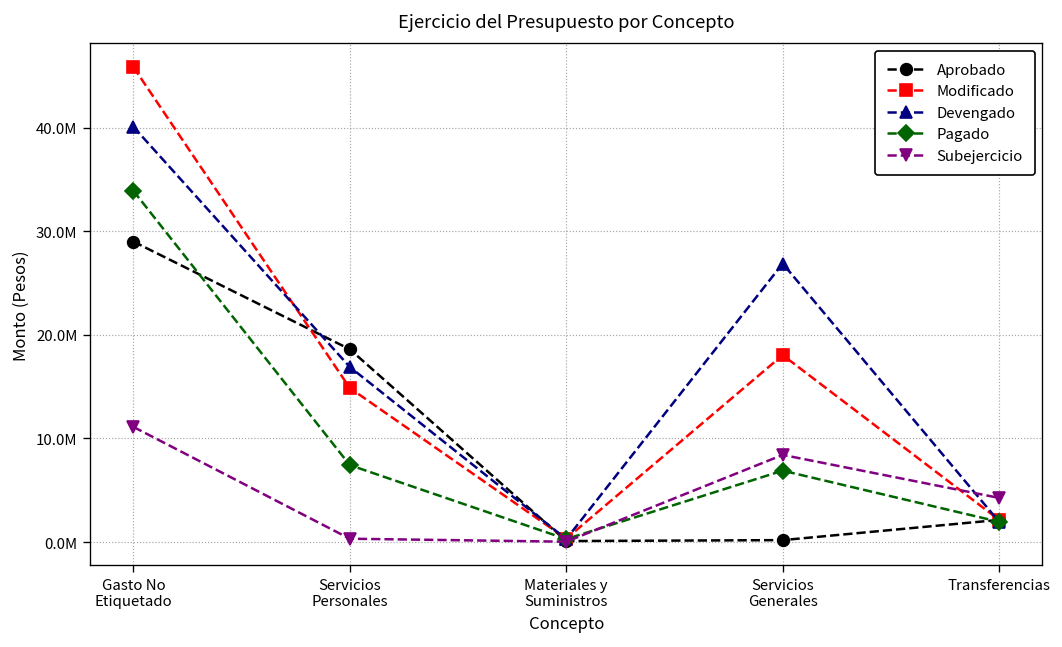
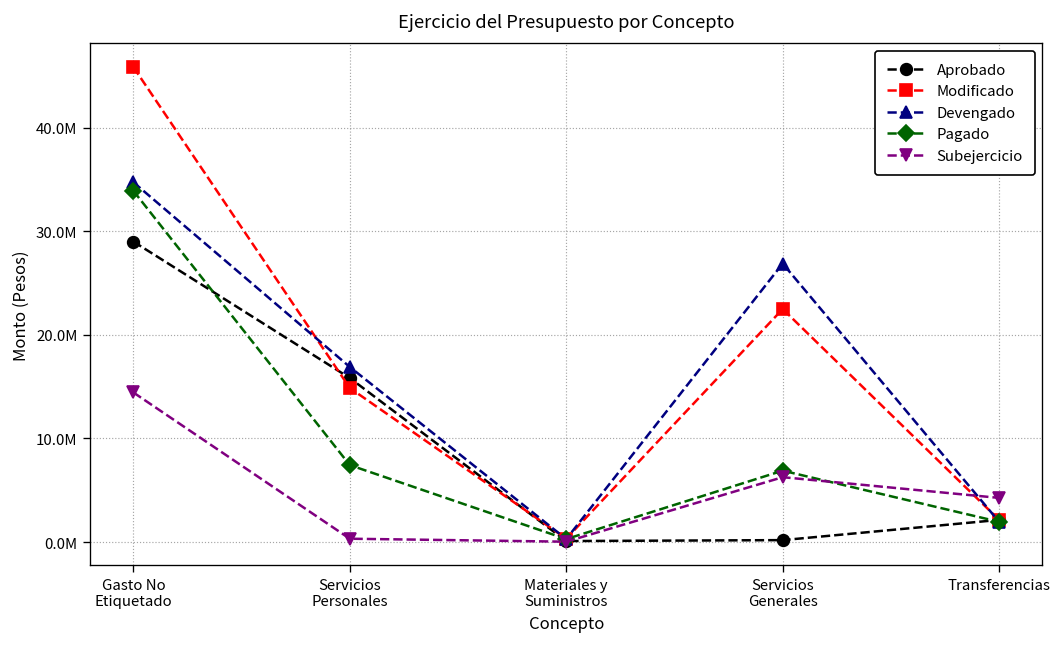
Devengado, Gasto No Etiquetado: 40000000 -> 35000000
Subejercicio, Gasto No Etiquetado: 11000000 -> 14000000
Aprobado, Servicios Personales: 19000000 -> 16000000
Modificado, Servicios Generales: 18000000 -> 22000000
Subejercicio, Servicios Generales: 8000000 -> 6000000
